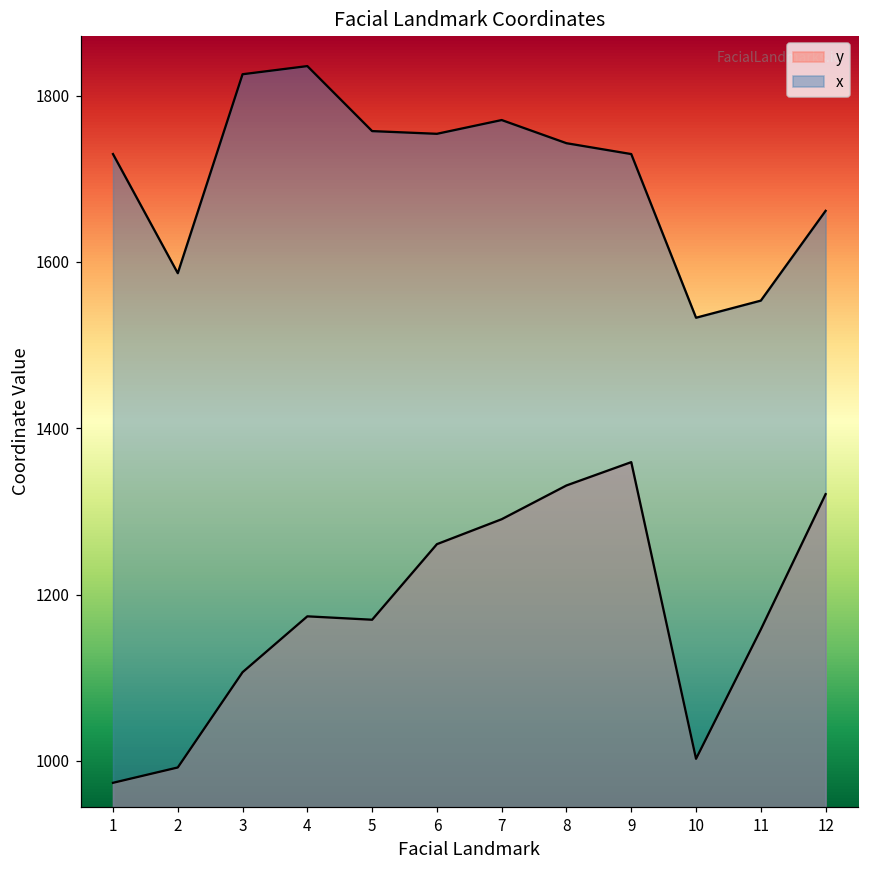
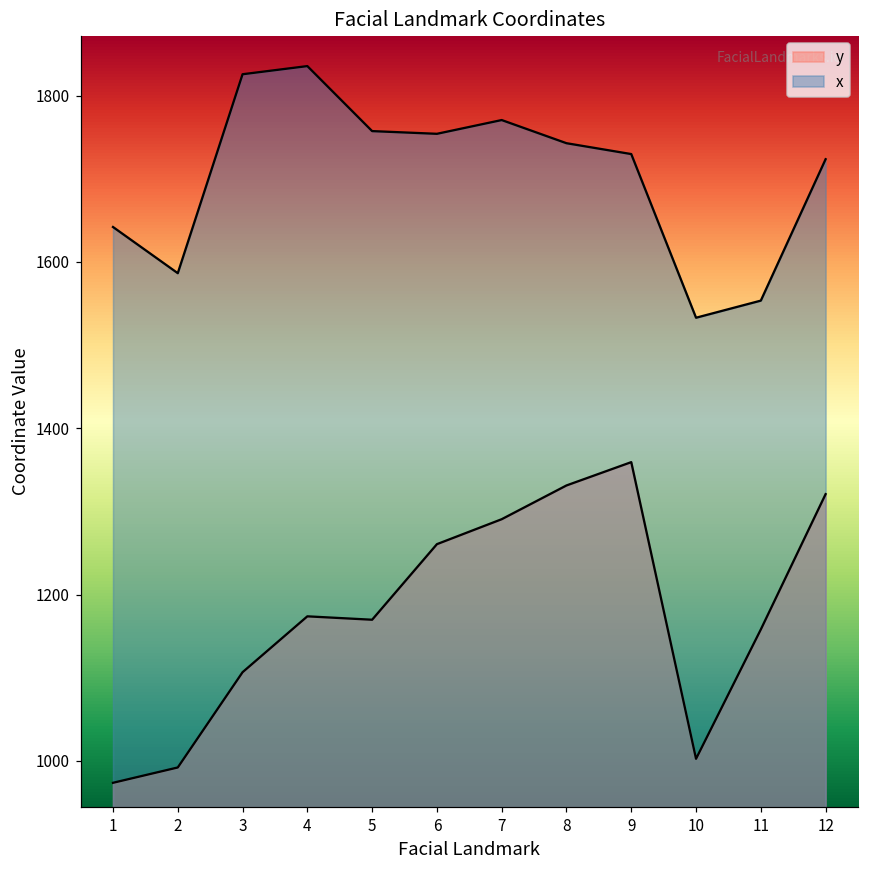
x, 1: 1730 -> 1640
x, 12: 1660 -> 1720
